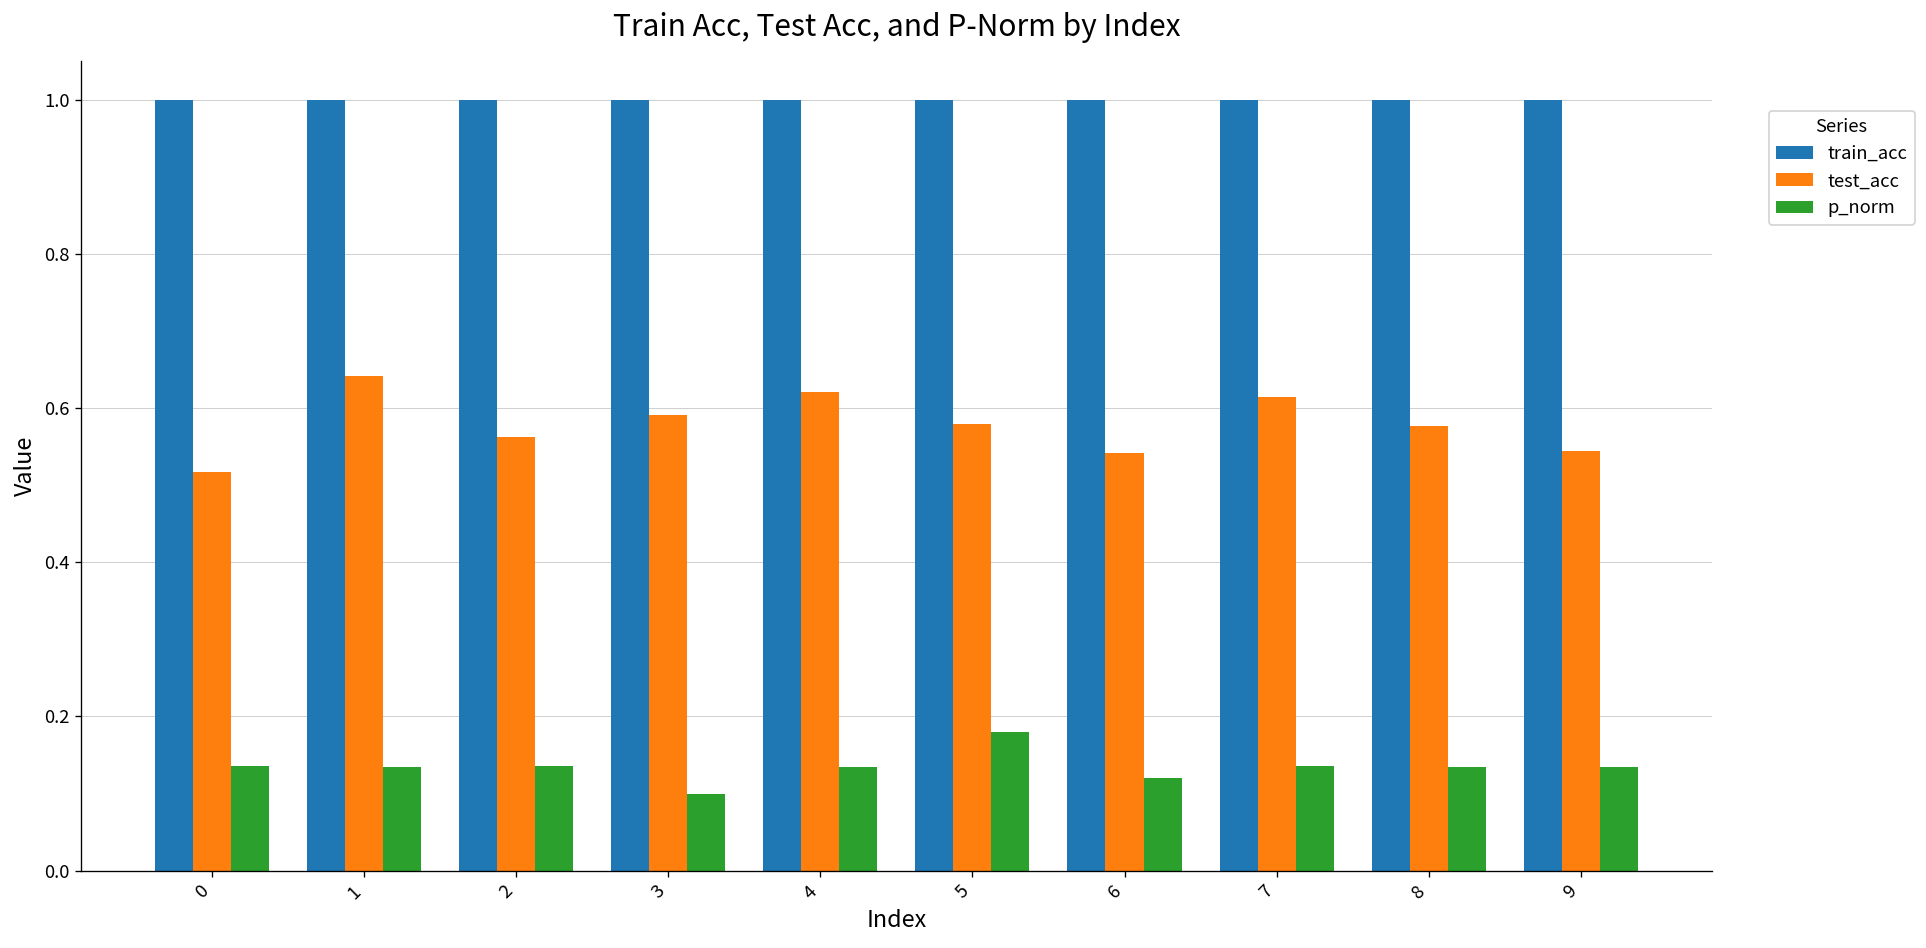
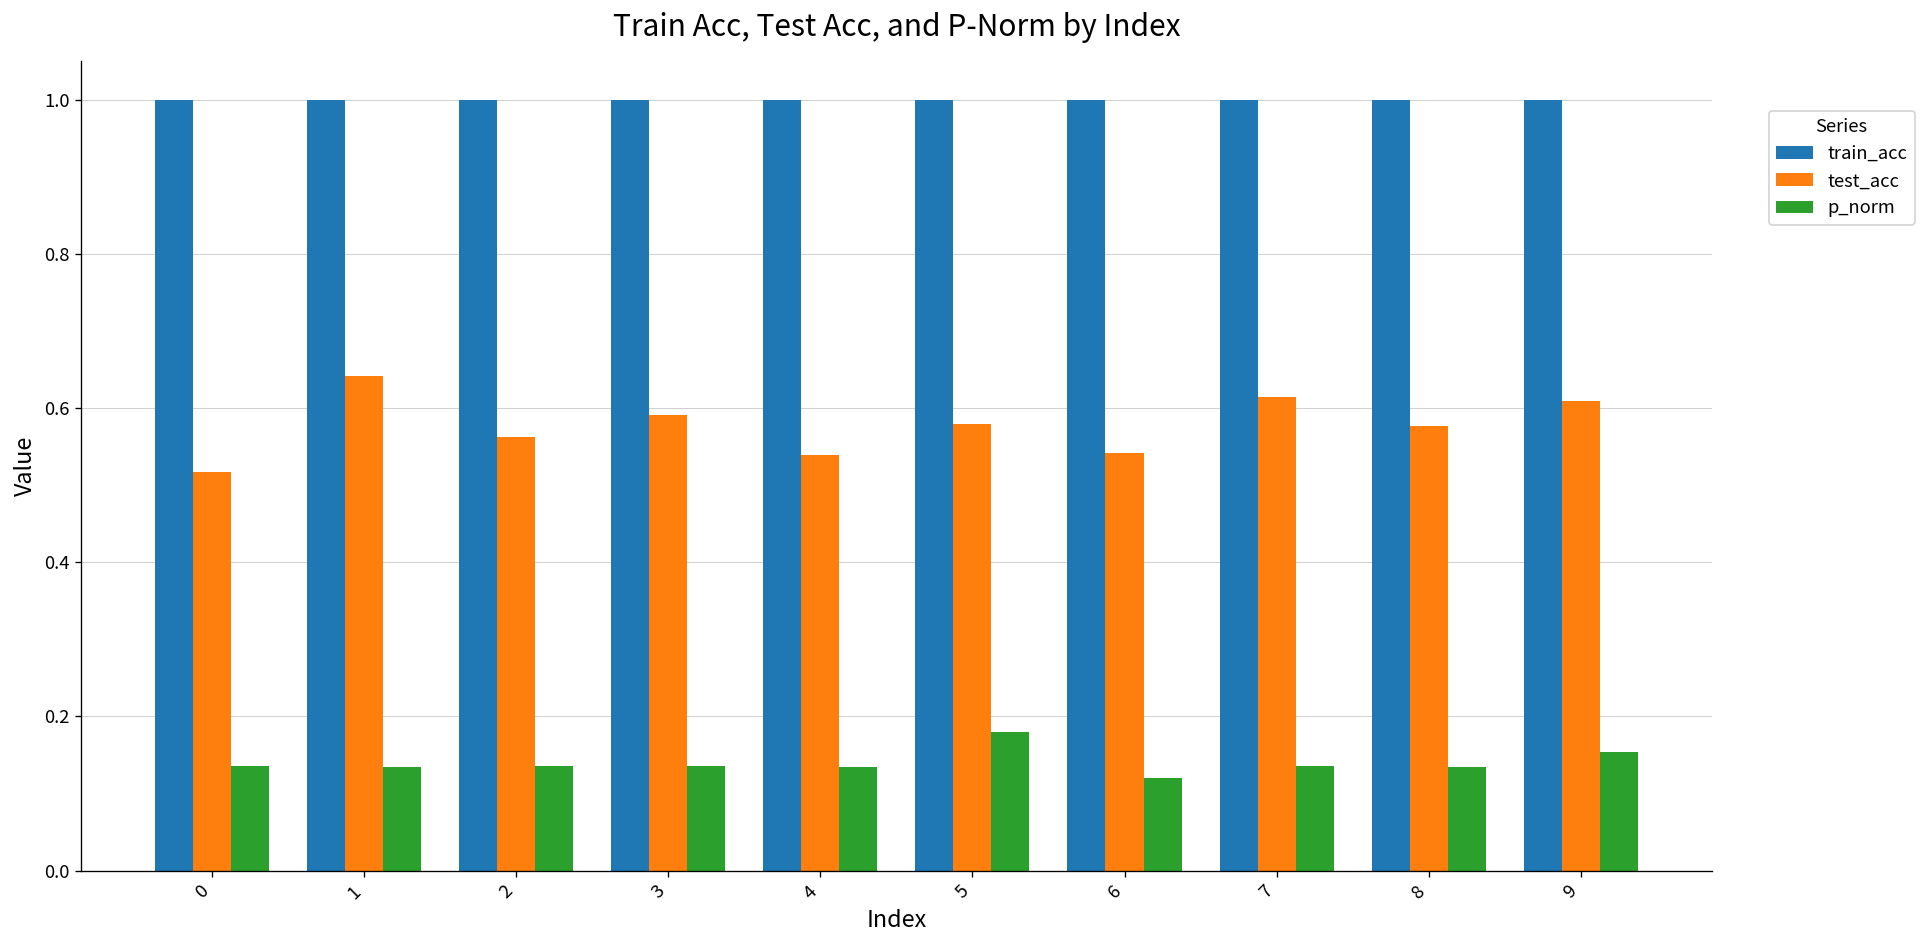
p_norm, 3: 0.10 -> 0.14
test_acc, 4: 0.62 -> 0.54
test_acc, 9: 0.54 -> 0.61
p_norm, 9: 0.14 -> 0.15
